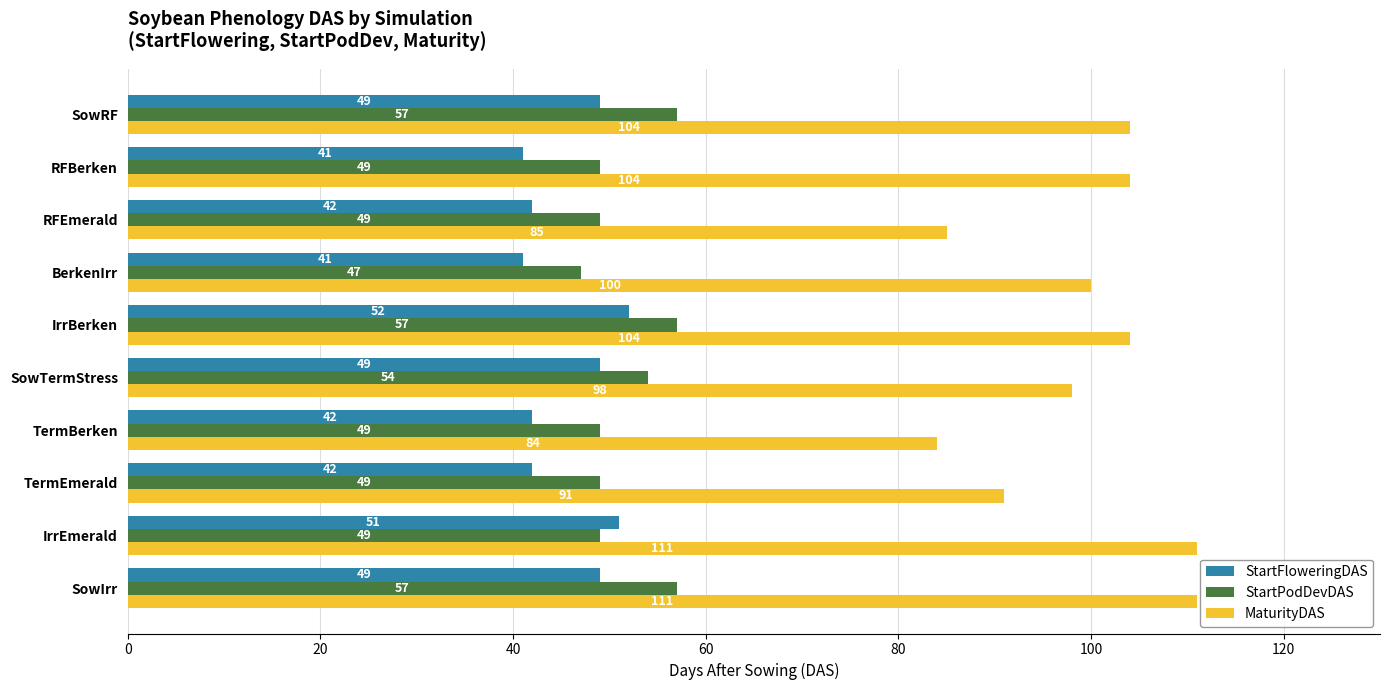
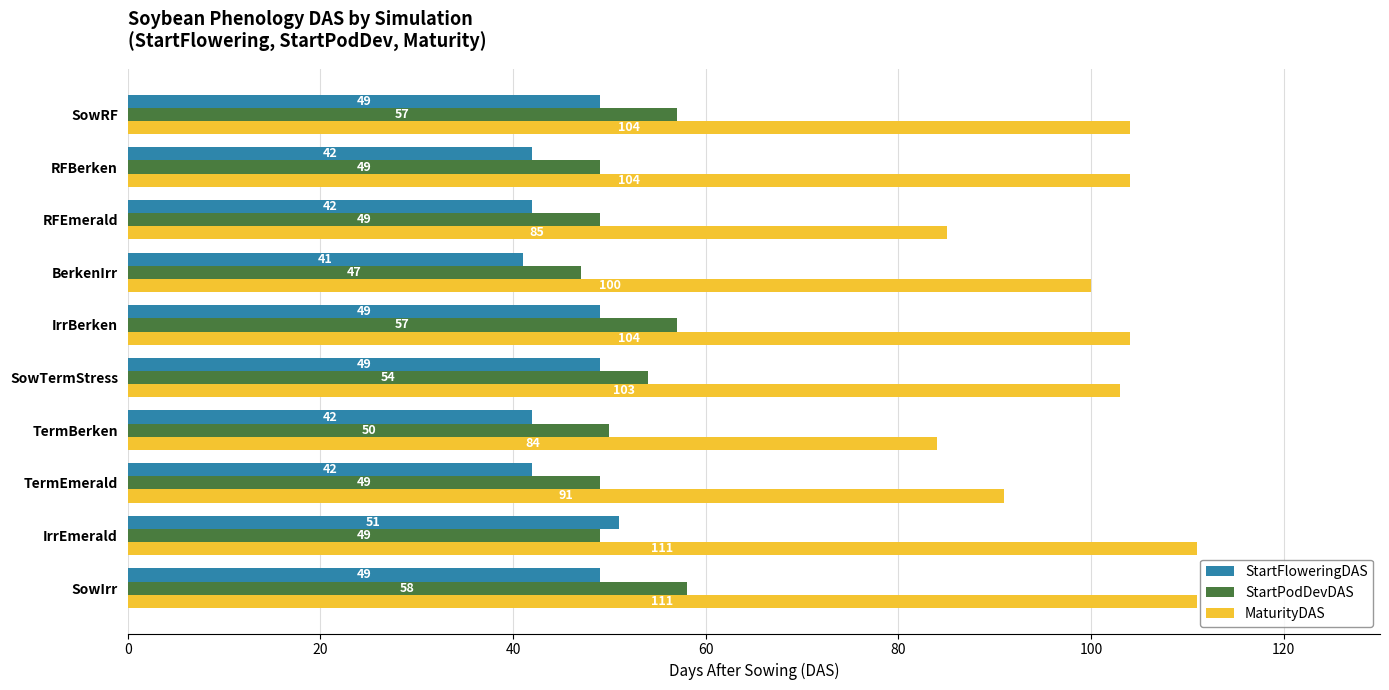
StartFloweringDAS, RFBerken: 41 -> 42
StartFloweringDAS, IrrBerken: 52 -> 49
MaturityDAS, SowTermStress: 98 -> 103
StartPodDevDAS, TermBerken: 49 -> 50
StartPodDevDAS, SowIrr: 57 -> 58
